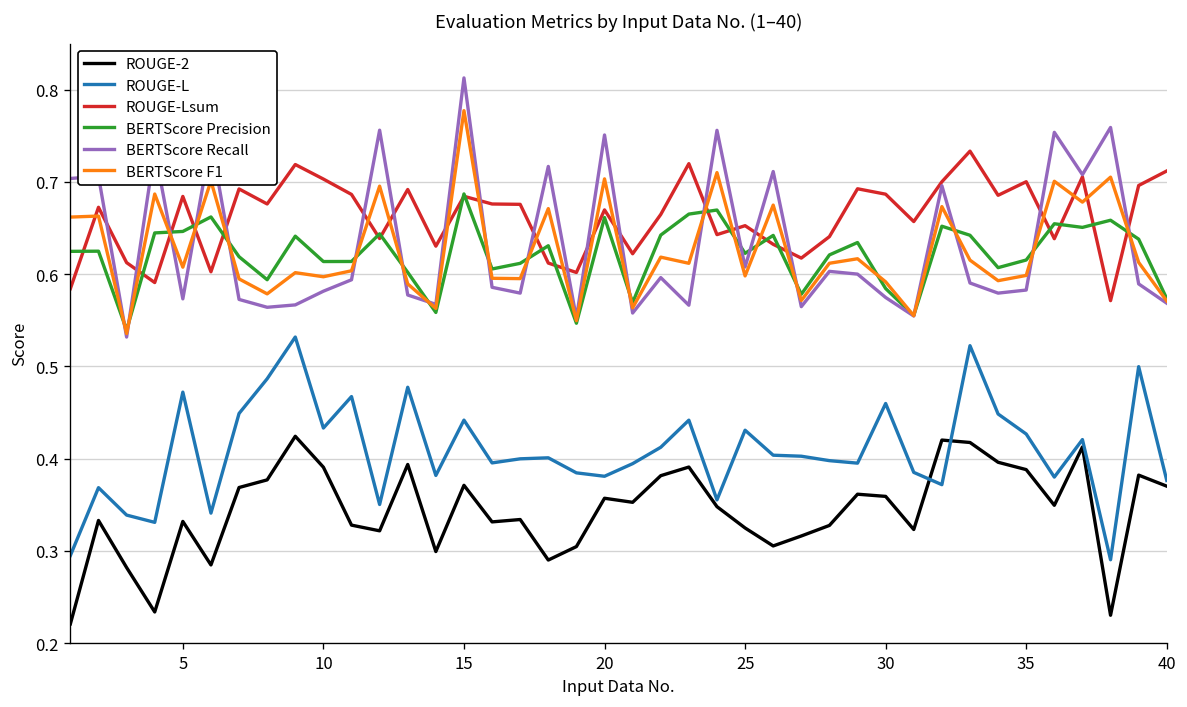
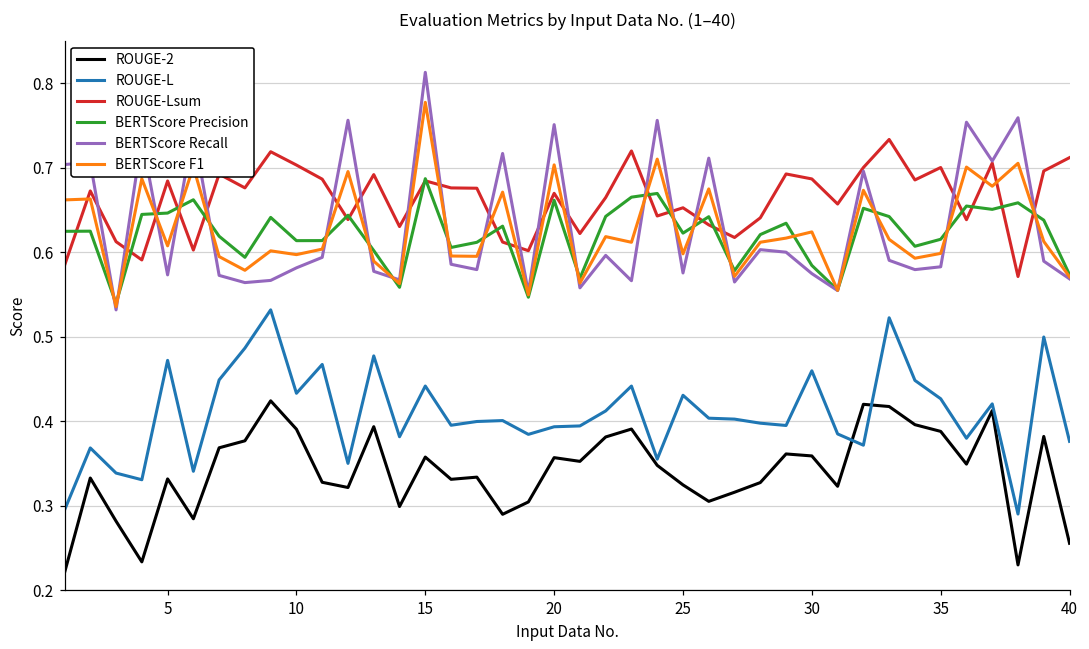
ROUGE-2, 15: 0.37 -> 0.36
ROUGE-L, 20: 0.38 -> 0.39
BERTScore Recall, 25: 0.61 -> 0.58
BERTScore F1, 30: 0.59 -> 0.62
ROUGE-2, 40: 0.37 -> 0.26
